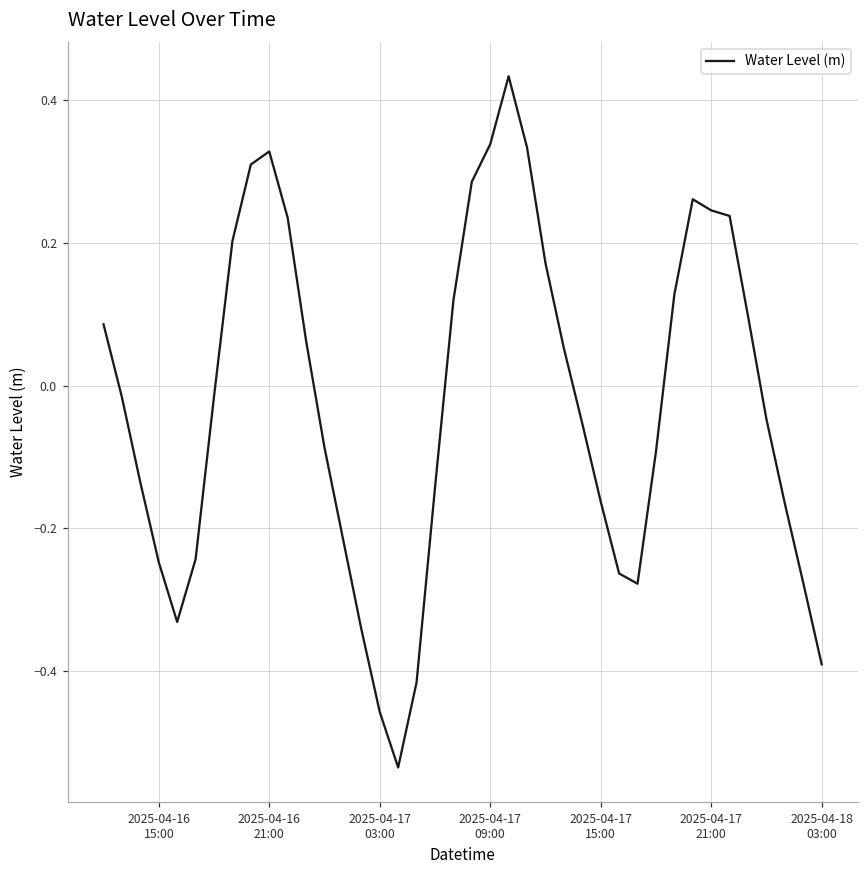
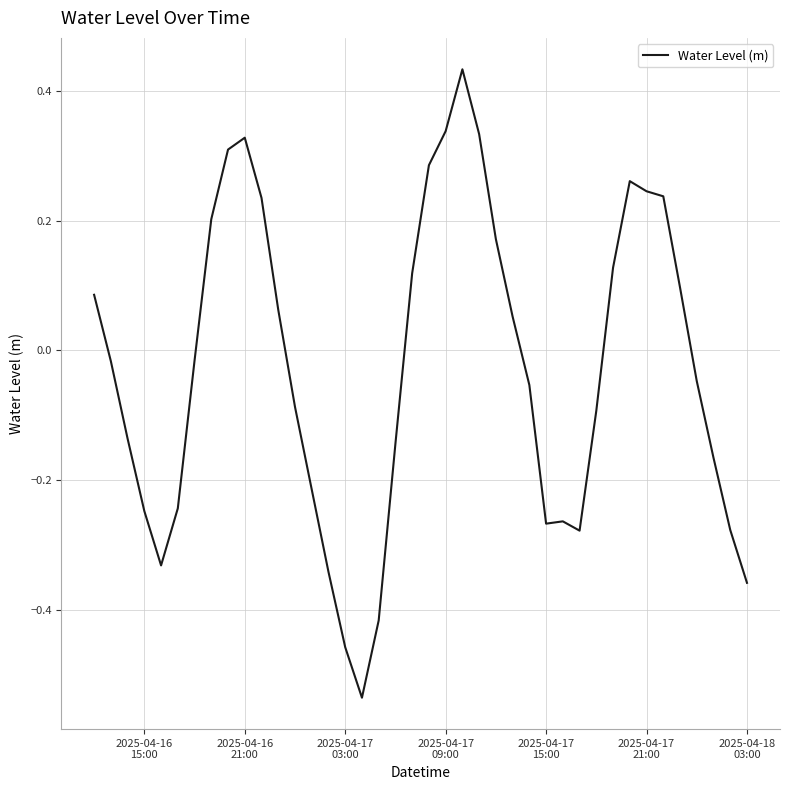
2025-04-17 15:00: -0.16 -> -0.27
2025-04-18 03:00: -0.39 -> -0.36
